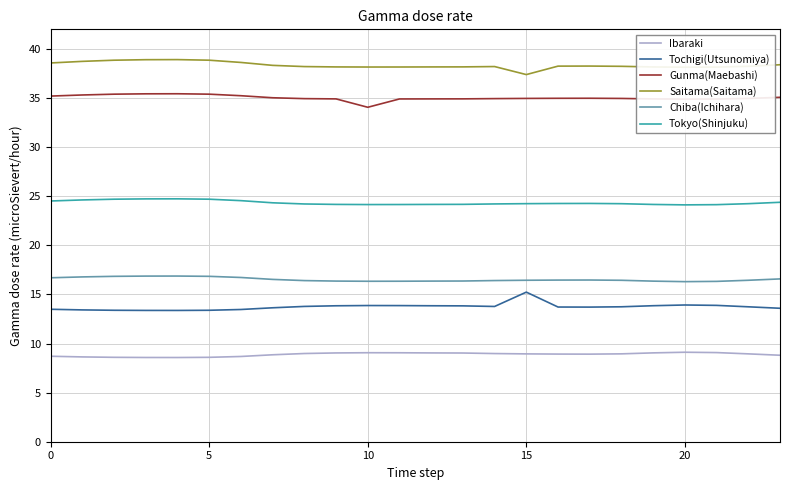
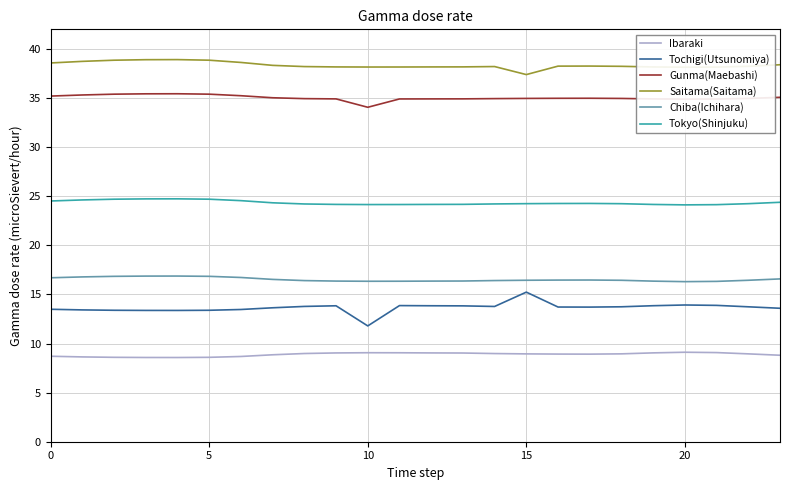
Tochigi(Utsunomiya), 10: 14 -> 12
